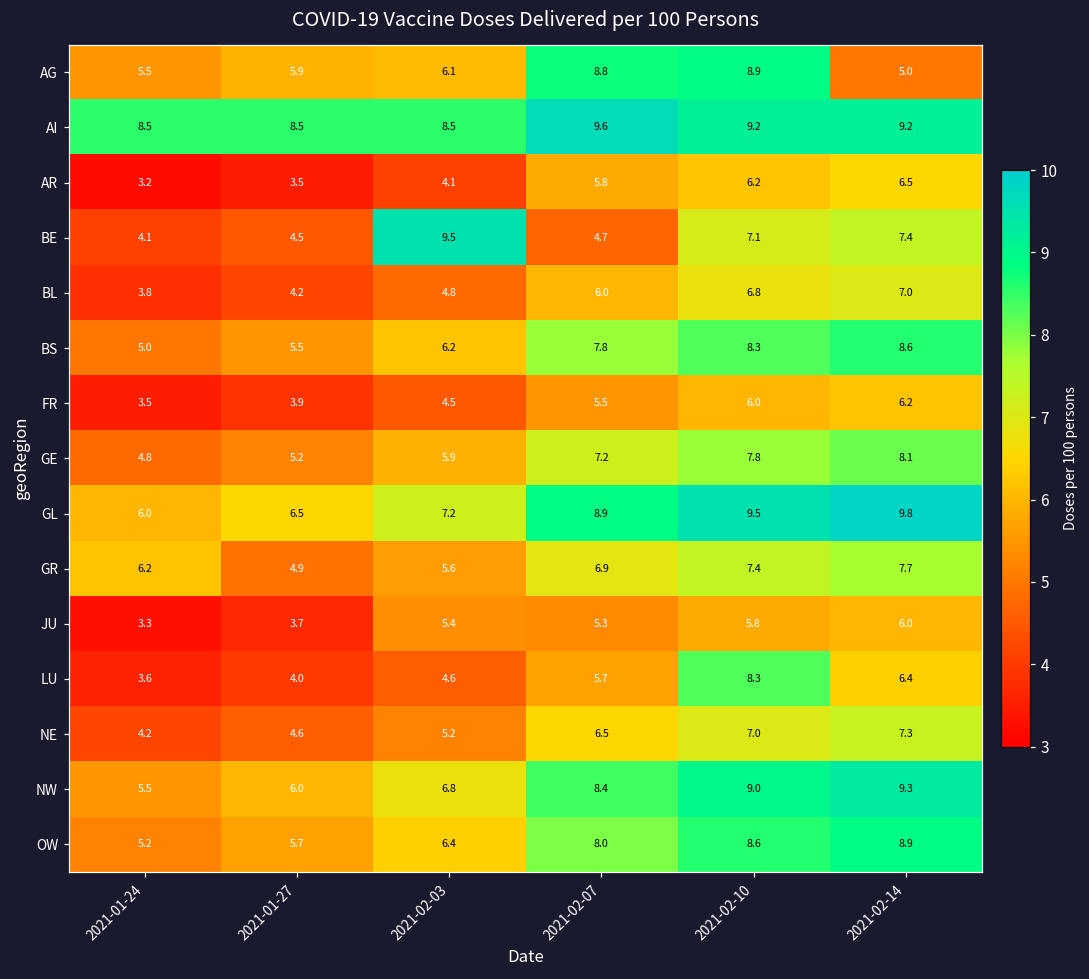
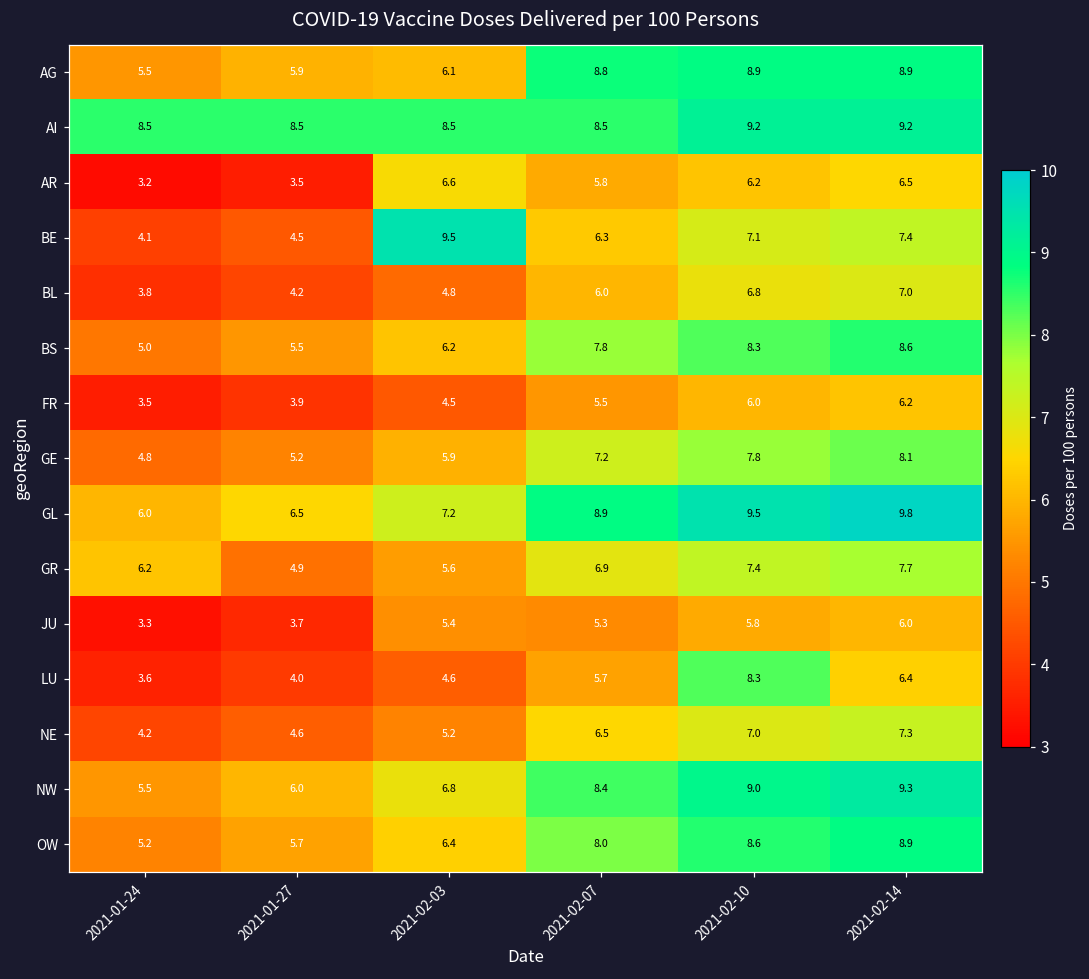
AG, 2021-02-14: 5.0 -> 8.9
AI, 2021-02-07: 9.6 -> 8.5
AR, 2021-02-03: 4.1 -> 6.6
BE, 2021-02-07: 4.7 -> 6.3
